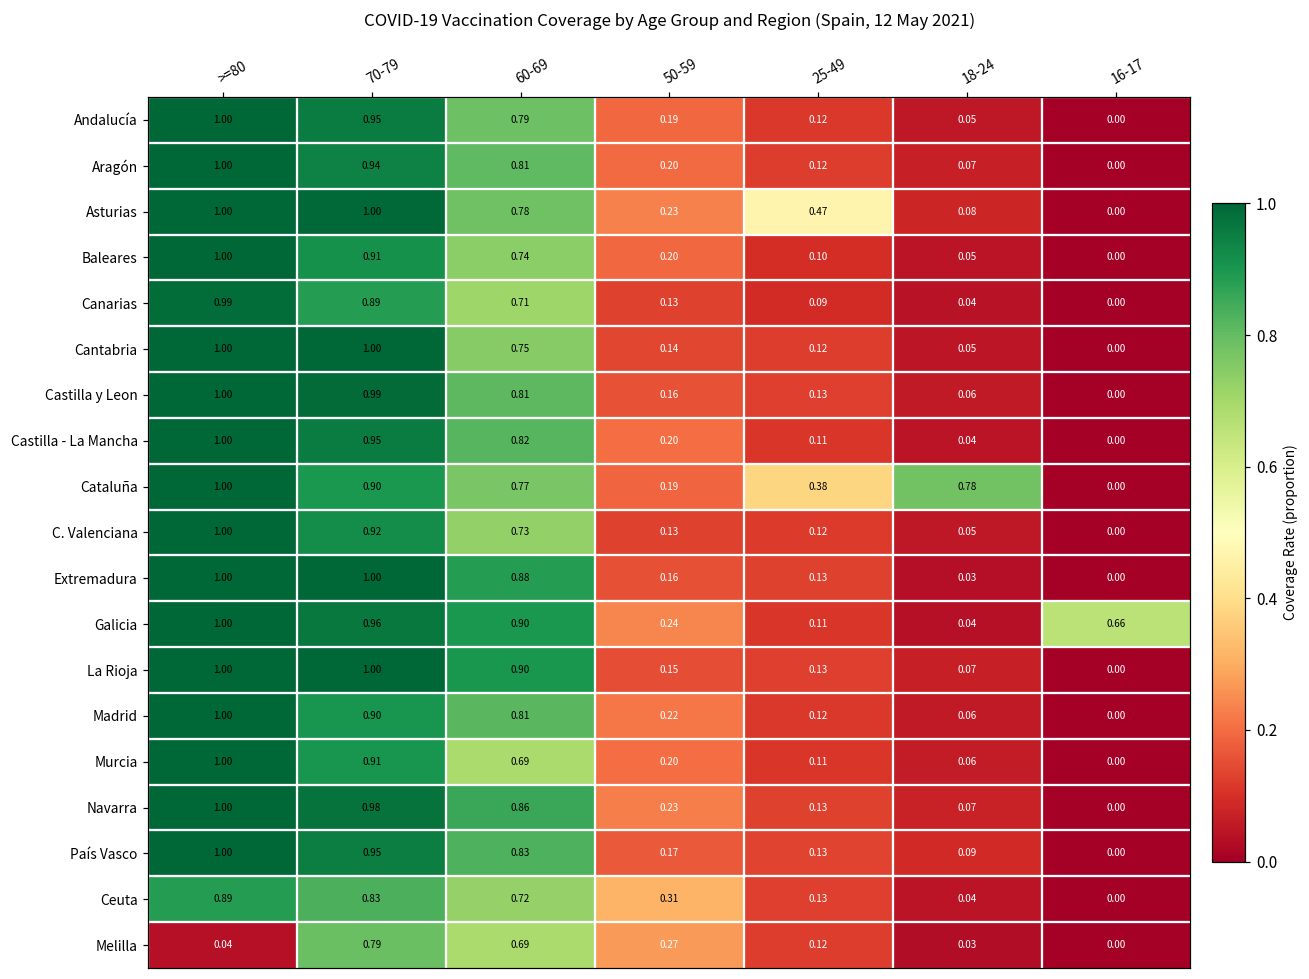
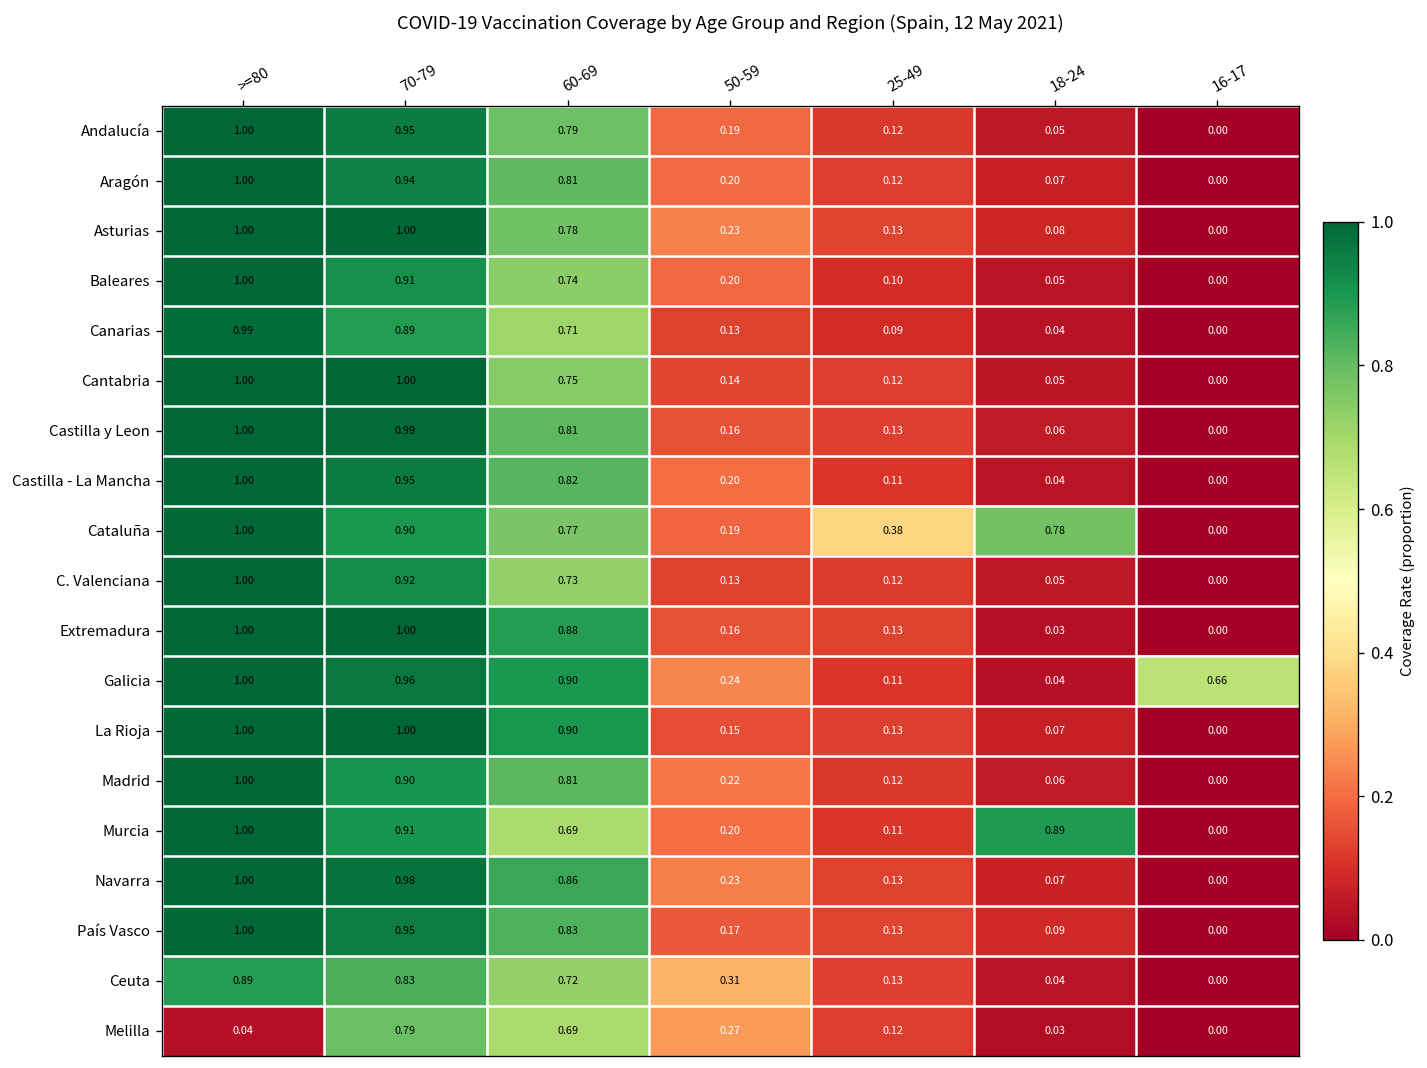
Asturias, 25-49: 0.47 -> 0.13
Murcia, 18-24: 0.06 -> 0.89
